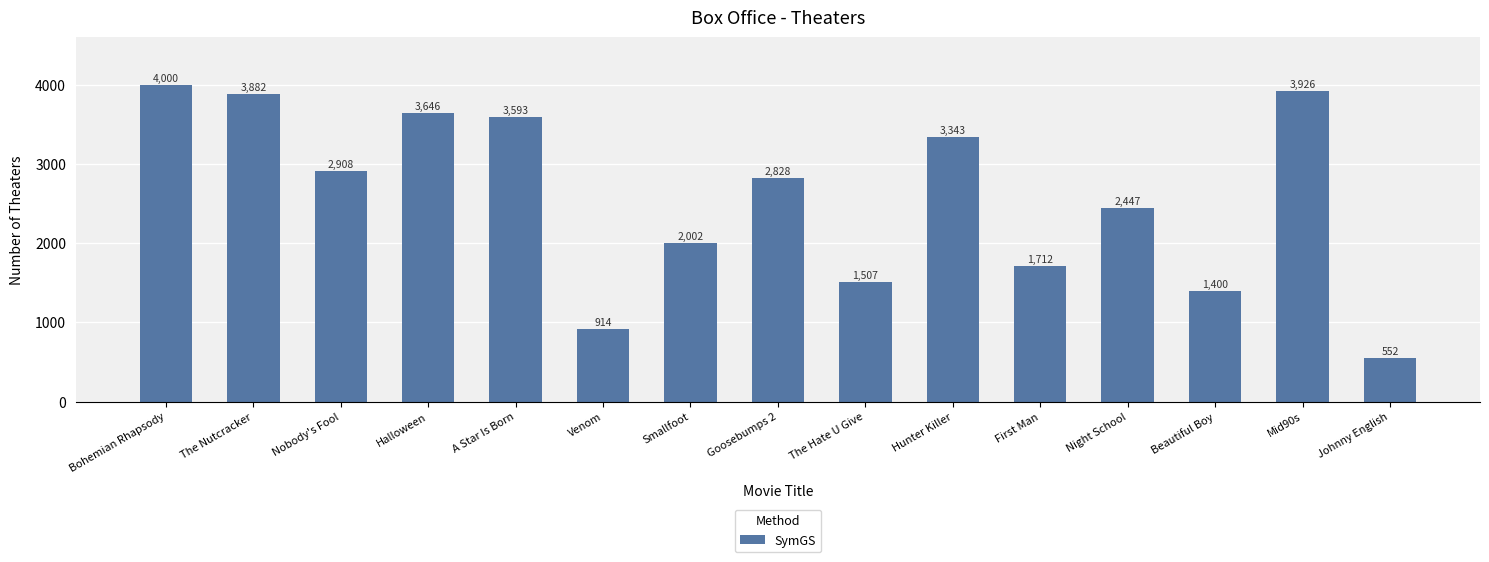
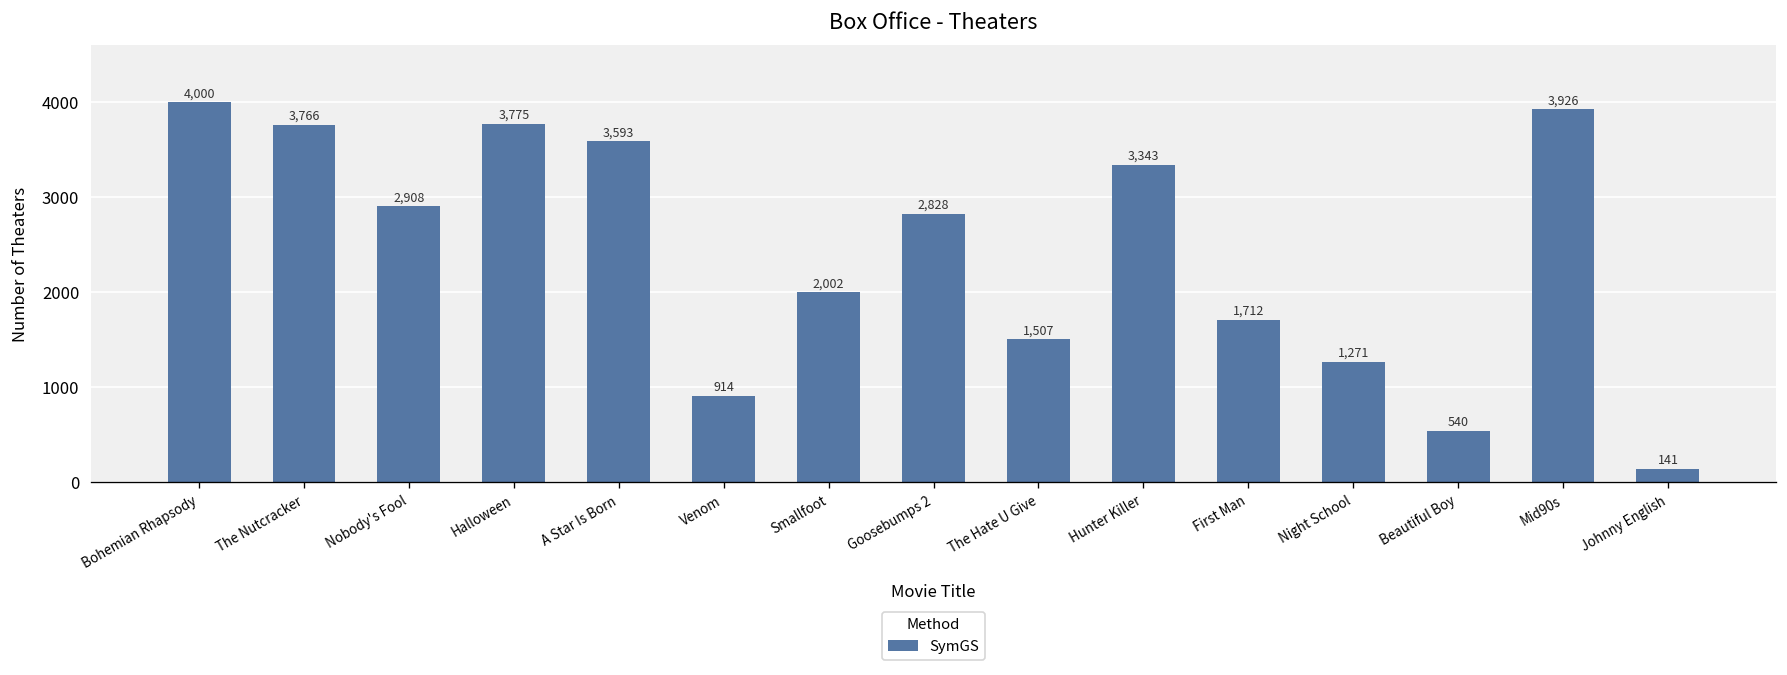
The Nutcracker: 3,882 -> 3,766
Halloween: 3,646 -> 3,775
Night School: 2,447 -> 1,271
Beautiful Boy: 1,400 -> 540
Johnny English: 552 -> 141
